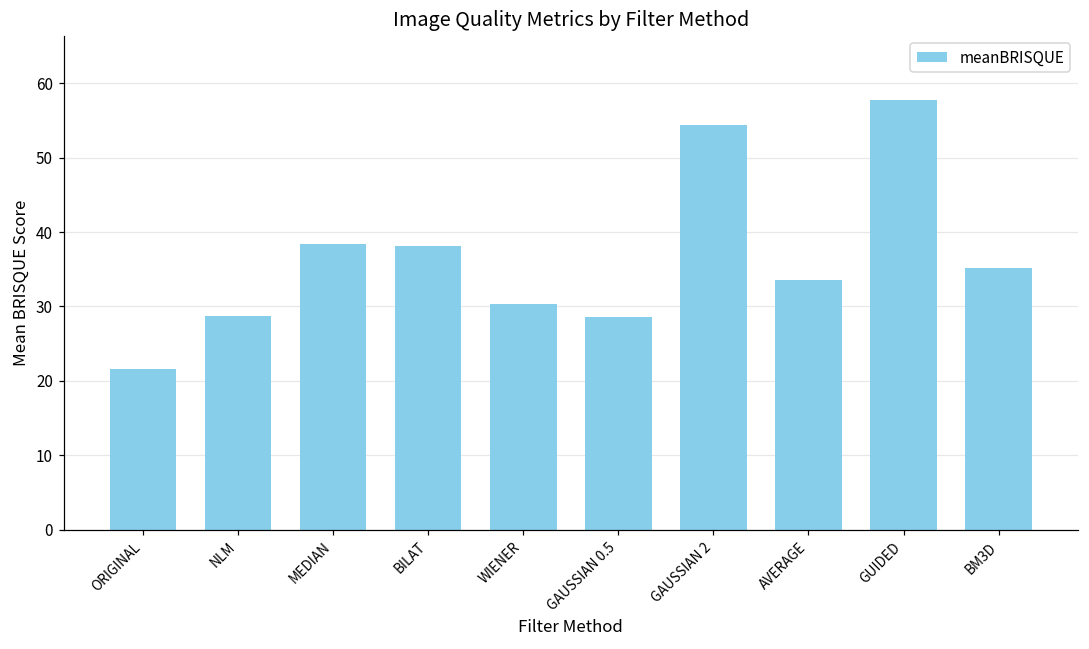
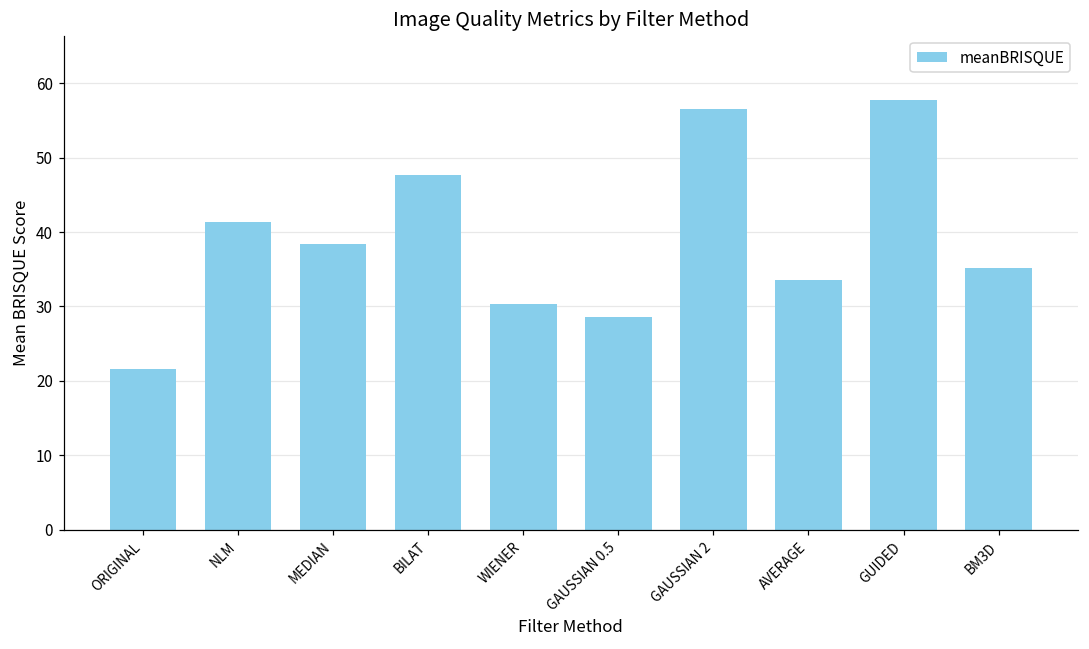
NLM: 29 -> 41
BILAT: 38 -> 48
GAUSSIAN 2: 54 -> 57
